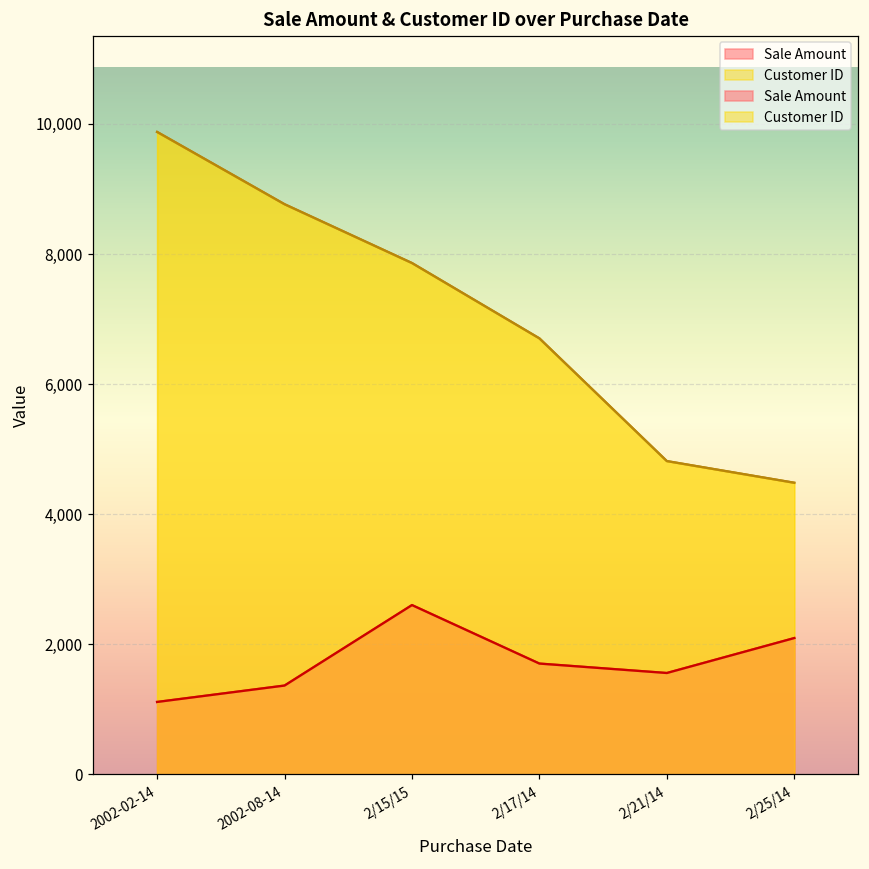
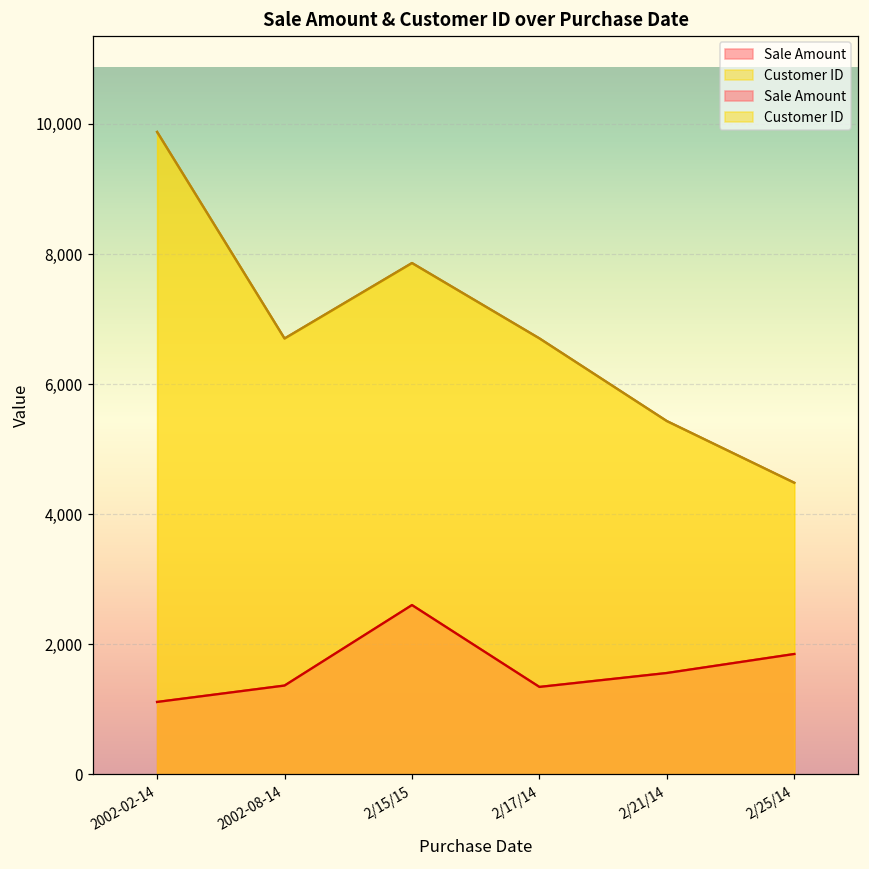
Customer ID, 2002-08-14: 8,800 -> 6,700
Sale Amount, 2/17/14: 1,700 -> 1,300
Customer ID, 2/21/14: 4,800 -> 5,400
Sale Amount, 2/25/14: 2,100 -> 1,900
